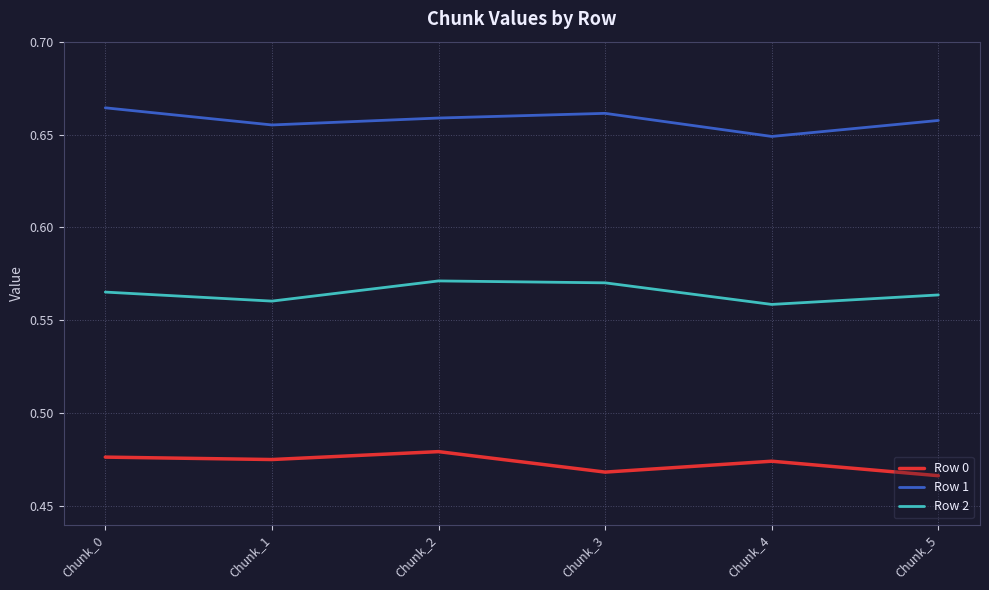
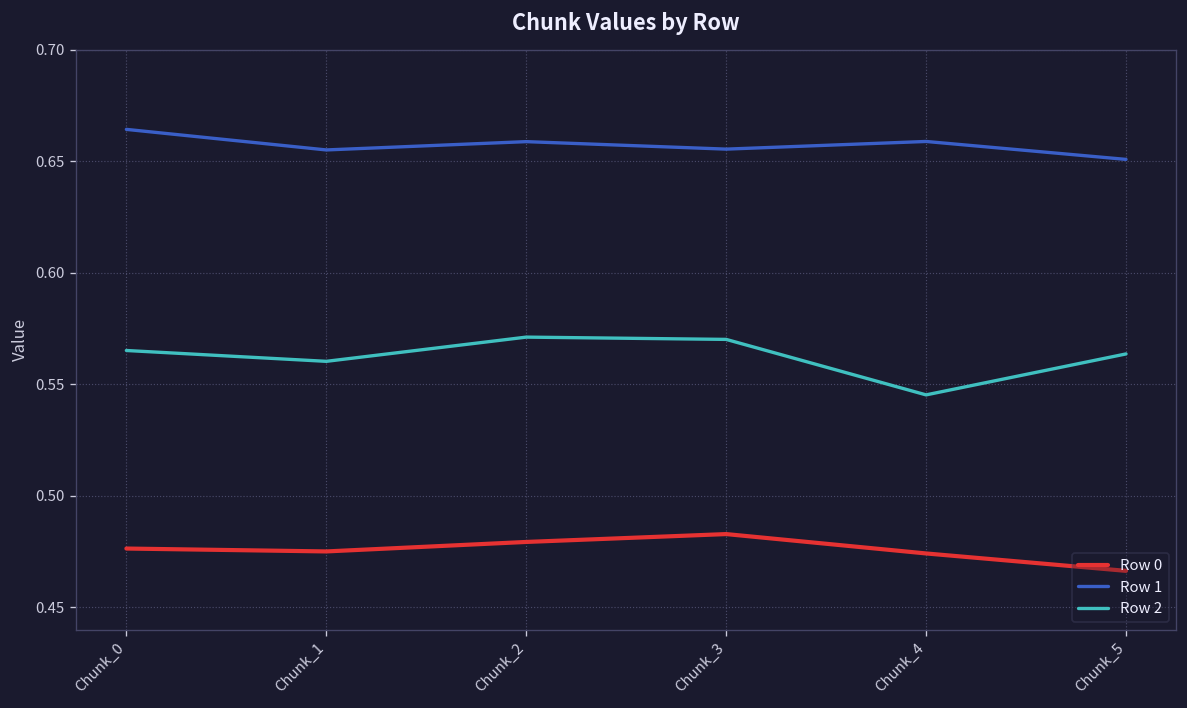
Row 0, Chunk_3: 0.468 -> 0.483
Row 1, Chunk_3: 0.661 -> 0.656
Row 1, Chunk_4: 0.649 -> 0.659
Row 2, Chunk_4: 0.559 -> 0.545
Row 1, Chunk_5: 0.658 -> 0.651
